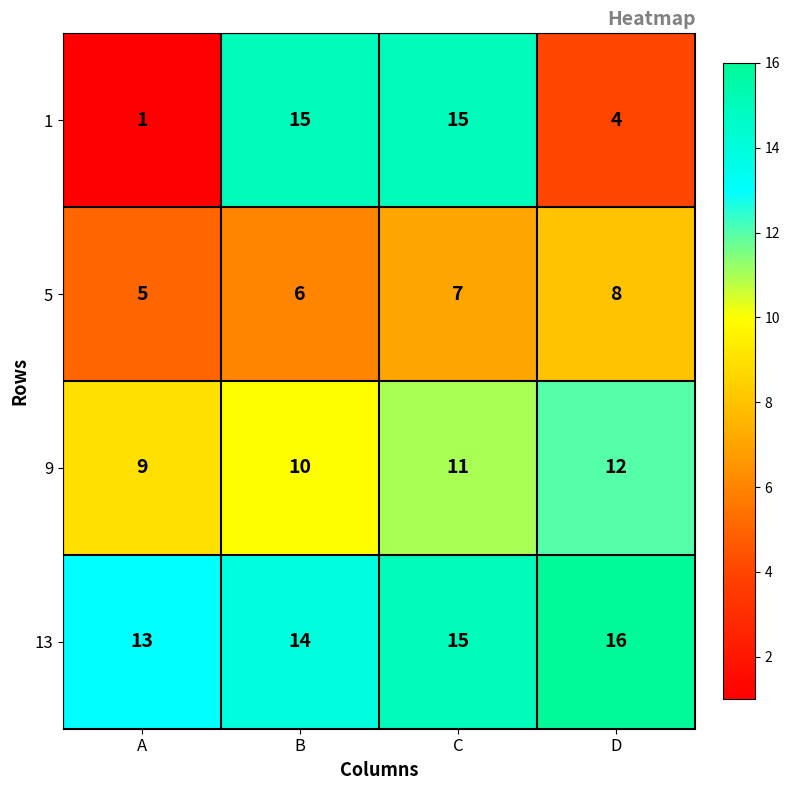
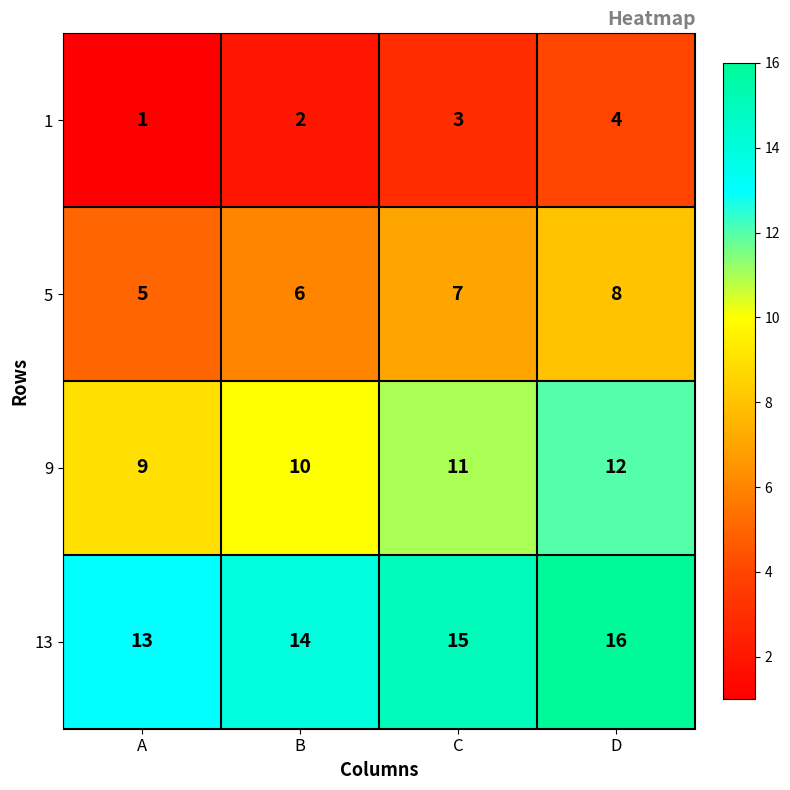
1, B: 15 -> 2
1, C: 15 -> 3
